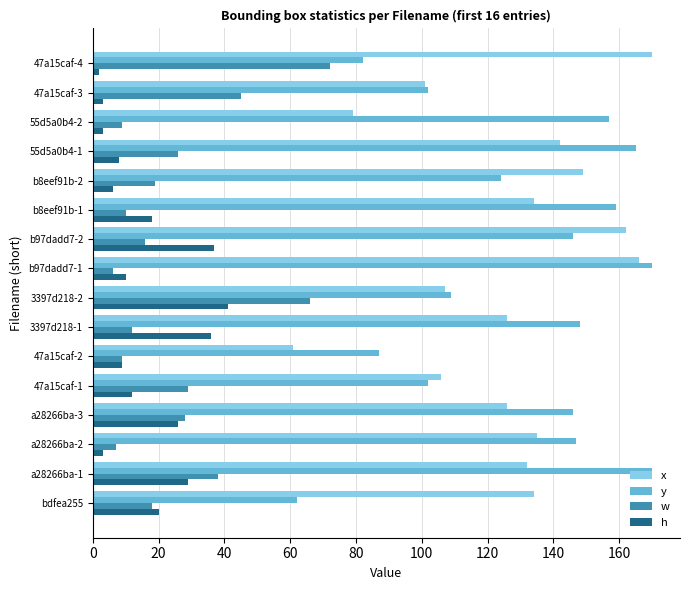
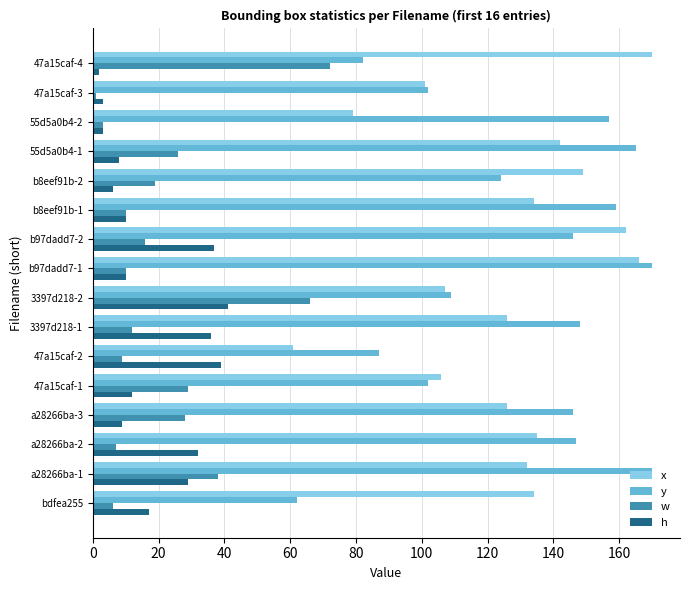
w, 47a15caf-3: 45 -> 1
w, 55d5a0b4-2: 9 -> 3
h, b8eef91b-1: 18 -> 10
w, b97dadd7-1: 6 -> 10
h, 47a15caf-2: 9 -> 39
h, a28266ba-3: 26 -> 9
h, a28266ba-2: 3 -> 32
w, bdfea255: 18 -> 6
h, bdfea255: 20 -> 17
